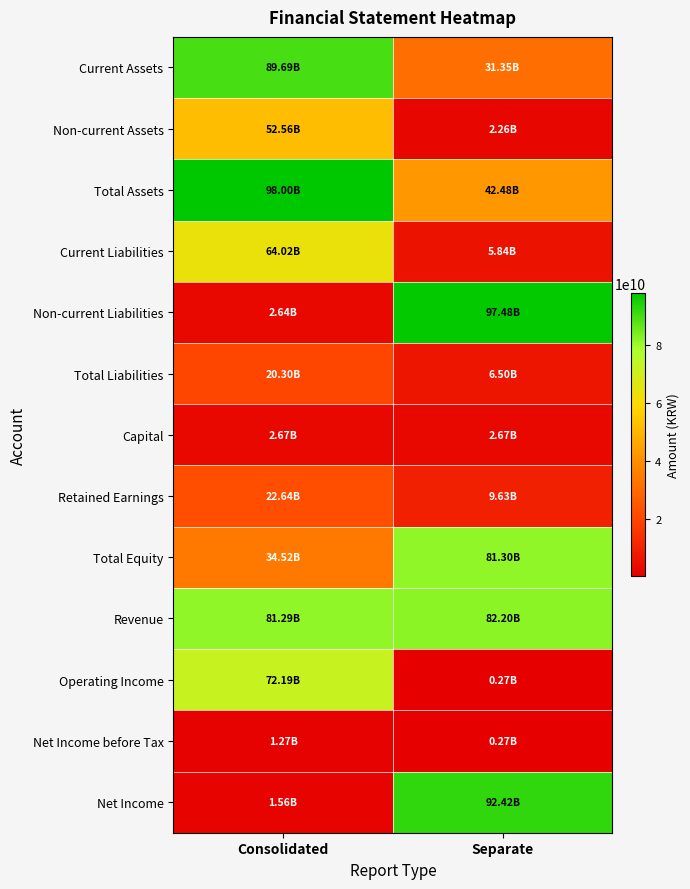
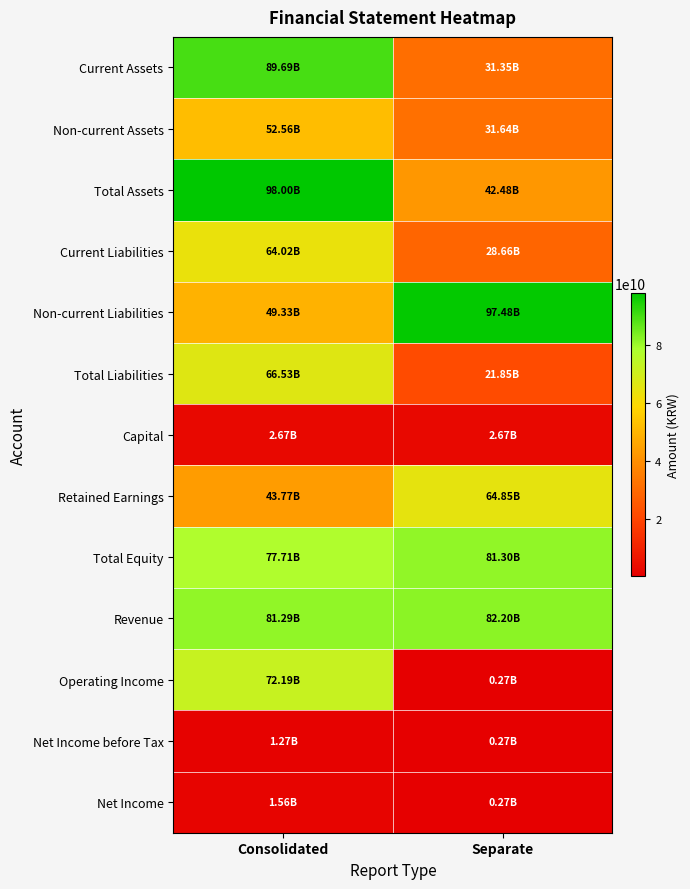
Non-current Assets, Separate: 2.26B -> 31.64B
Current Liabilities, Separate: 5.84B -> 28.66B
Non-current Liabilities, Consolidated: 2.64B -> 49.33B
Total Liabilities, Consolidated: 20.30B -> 66.53B
Total Liabilities, Separate: 6.50B -> 21.85B
Retained Earnings, Consolidated: 22.64B -> 43.77B
Retained Earnings, Separate: 9.63B -> 64.85B
Total Equity, Consolidated: 34.52B -> 77.71B
Net Income, Separate: 92.42B -> 0.27B
